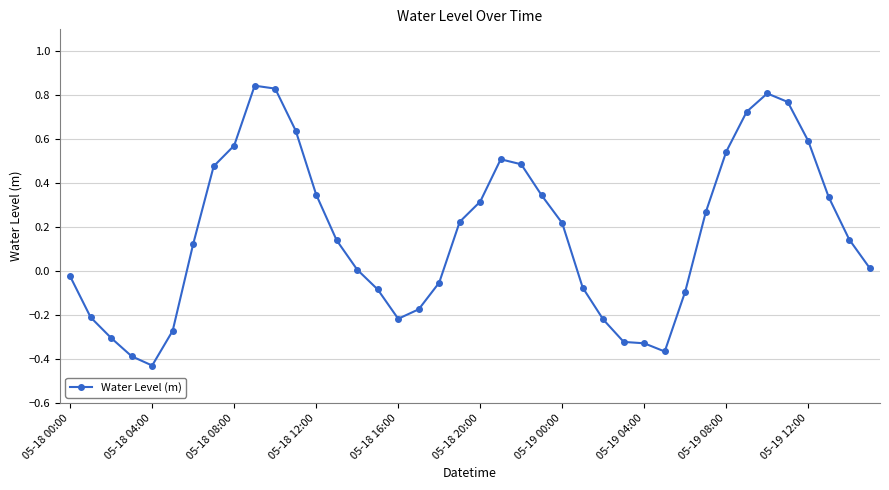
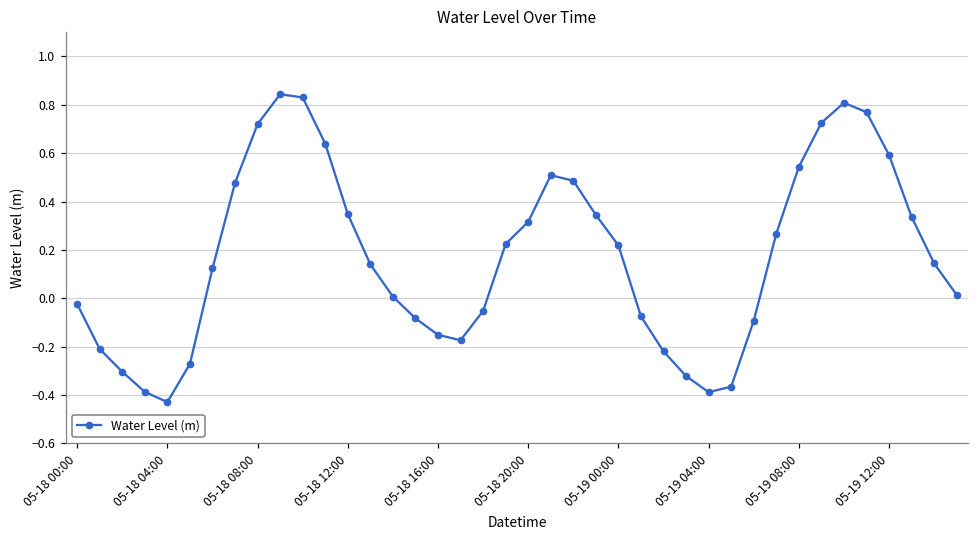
05-18 08:00: 0.57 -> 0.72
05-18 16:00: -0.22 -> -0.15
05-19 04:00: -0.33 -> -0.39
